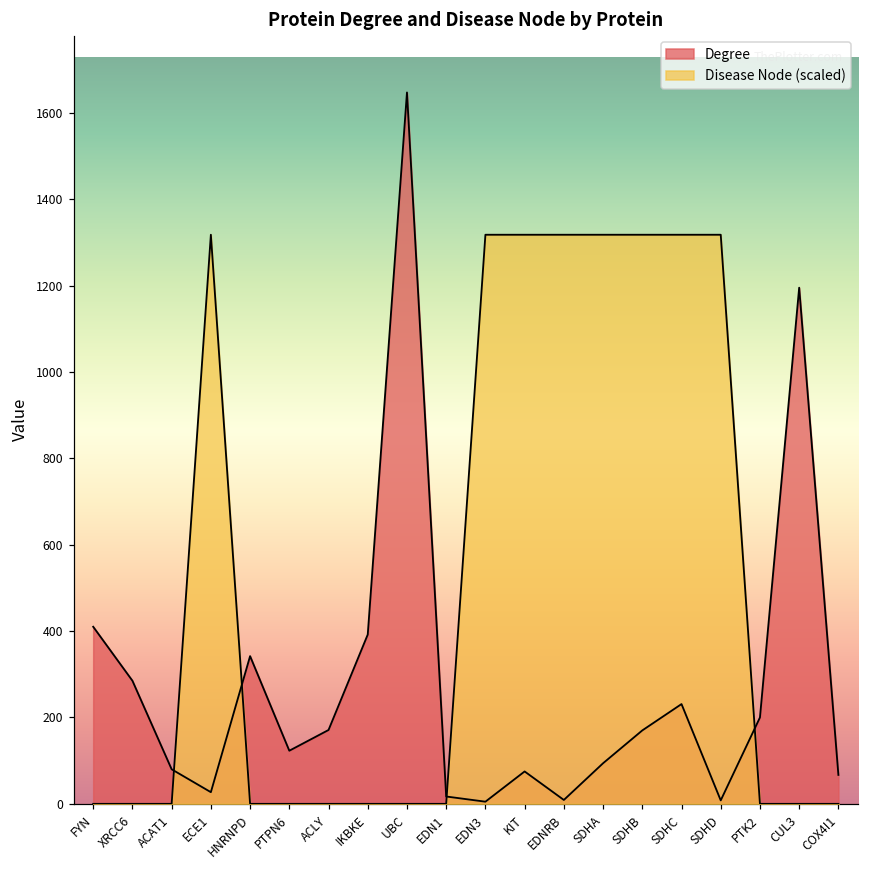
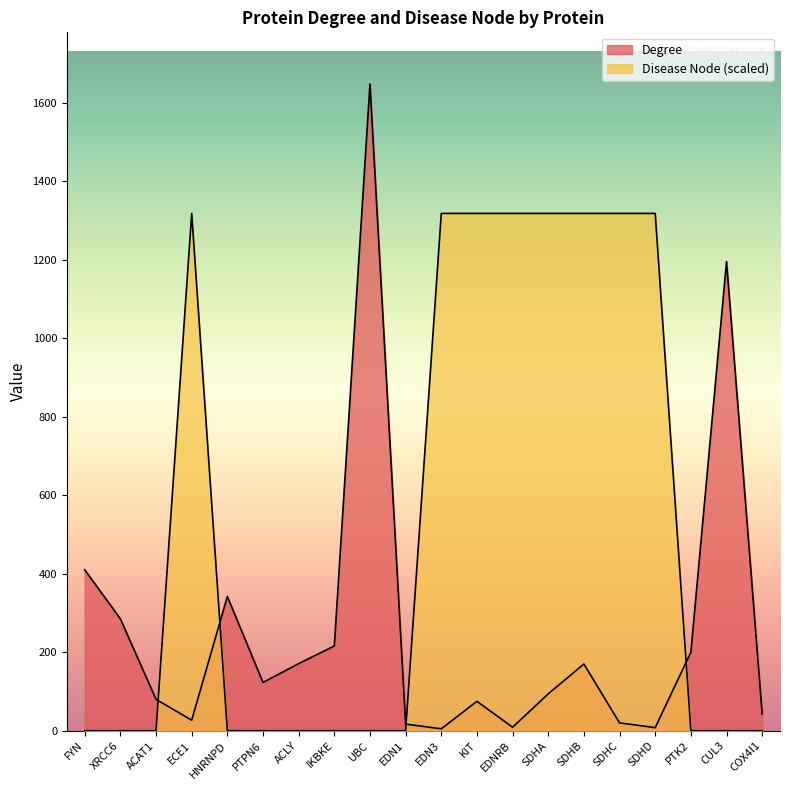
Degree, IKBKE: 390 -> 220
Degree, SDHC: 230 -> 20
Degree, COX4I1: 70 -> 40
